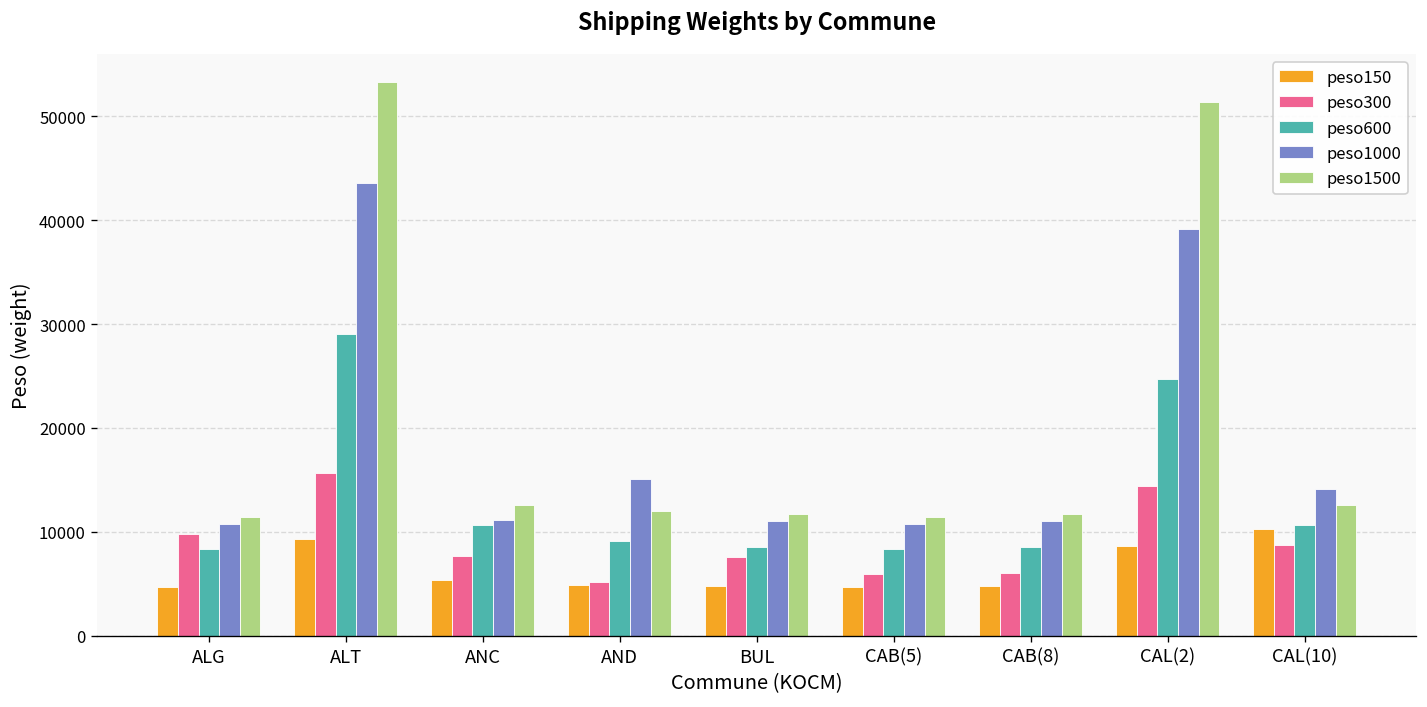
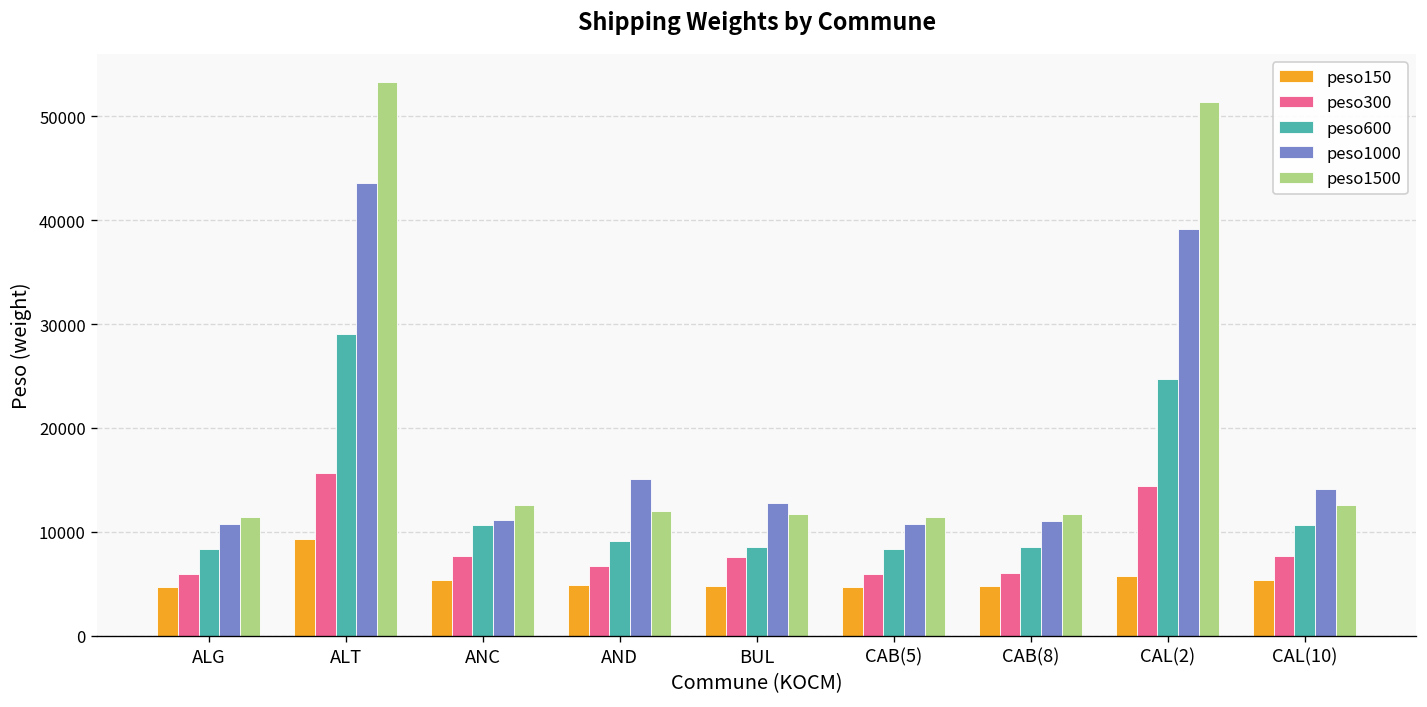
peso300, ALG: 10000 -> 6000
peso300, AND: 5000 -> 7000
peso1000, BUL: 11000 -> 13000
peso150, CAL(2): 9000 -> 6000
peso150, CAL(10): 10000 -> 5000
peso300, CAL(10): 9000 -> 8000
